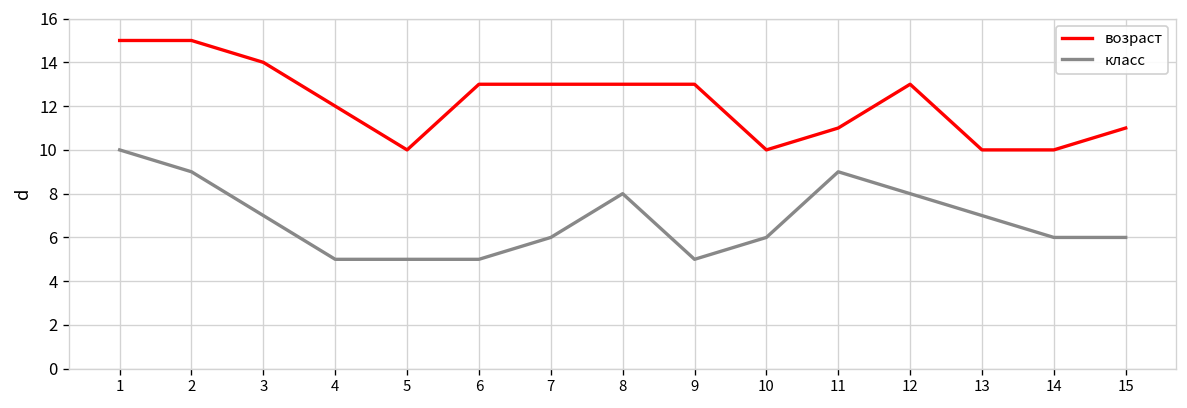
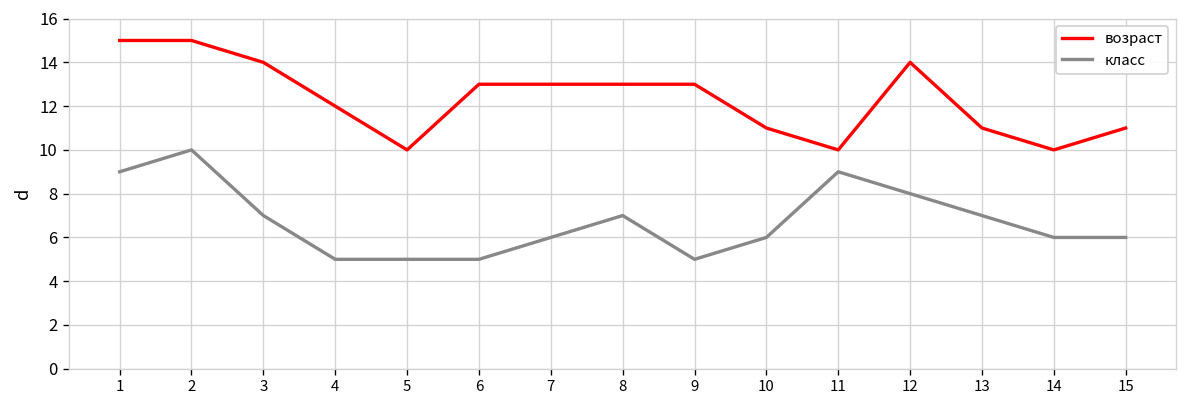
класс, 1: 10 -> 9
класс, 2: 9 -> 10
класс, 8: 8 -> 7
возраст, 10: 10 -> 11
возраст, 11: 11 -> 10
возраст, 12: 13 -> 14
возраст, 13: 10 -> 11
